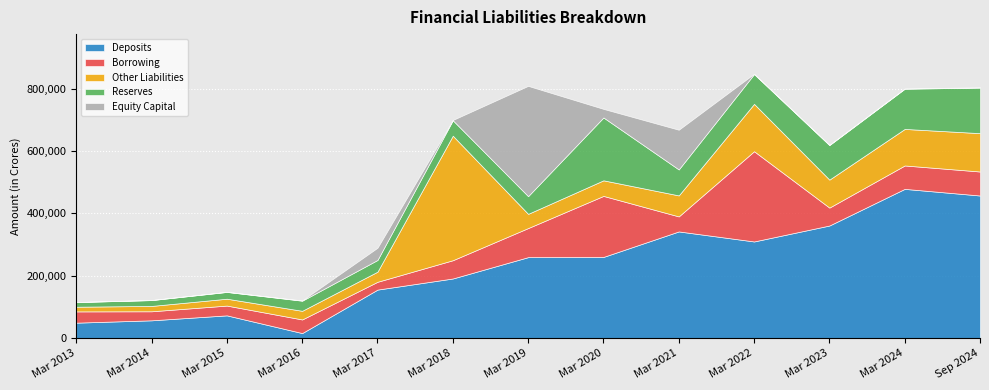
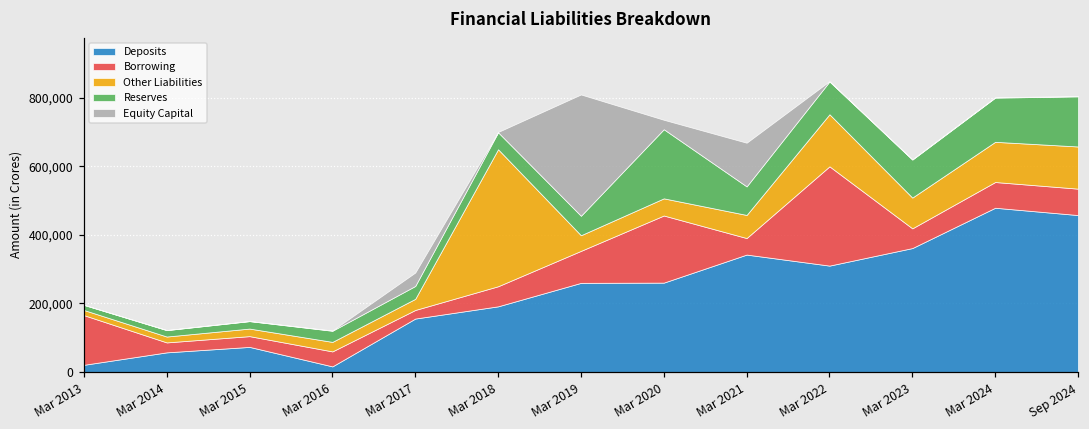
Deposits, Mar 2013: 50,000 -> 20,000
Borrowing, Mar 2013: 40,000 -> 150,000
